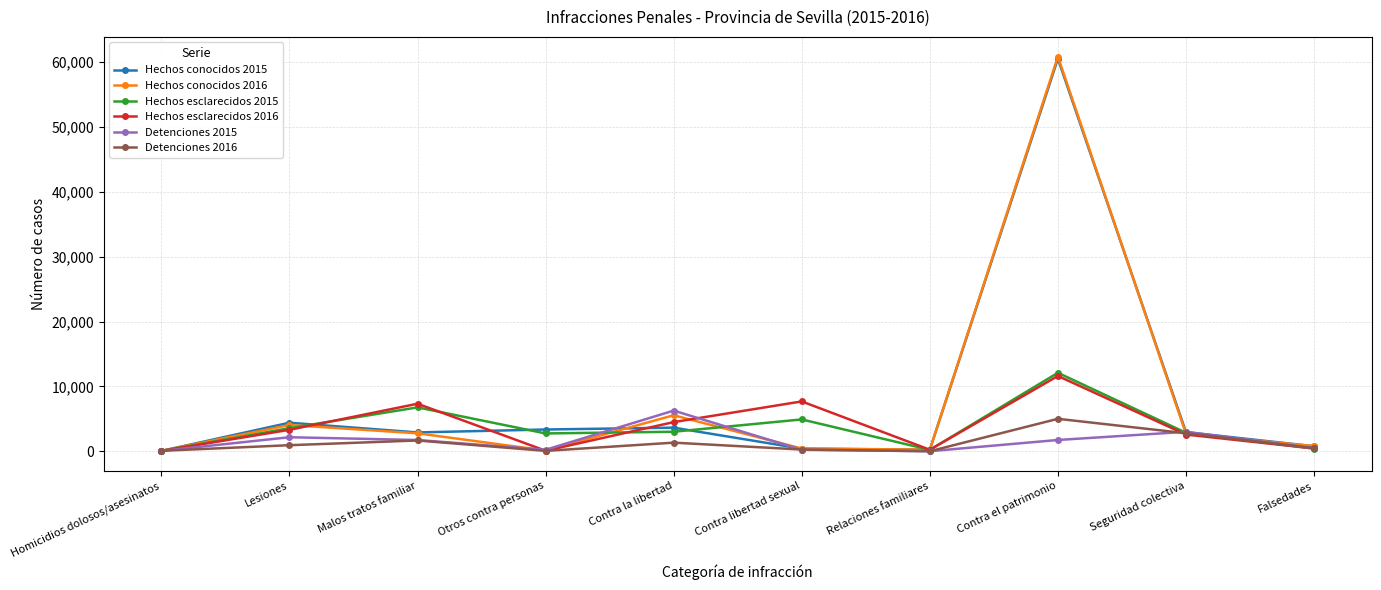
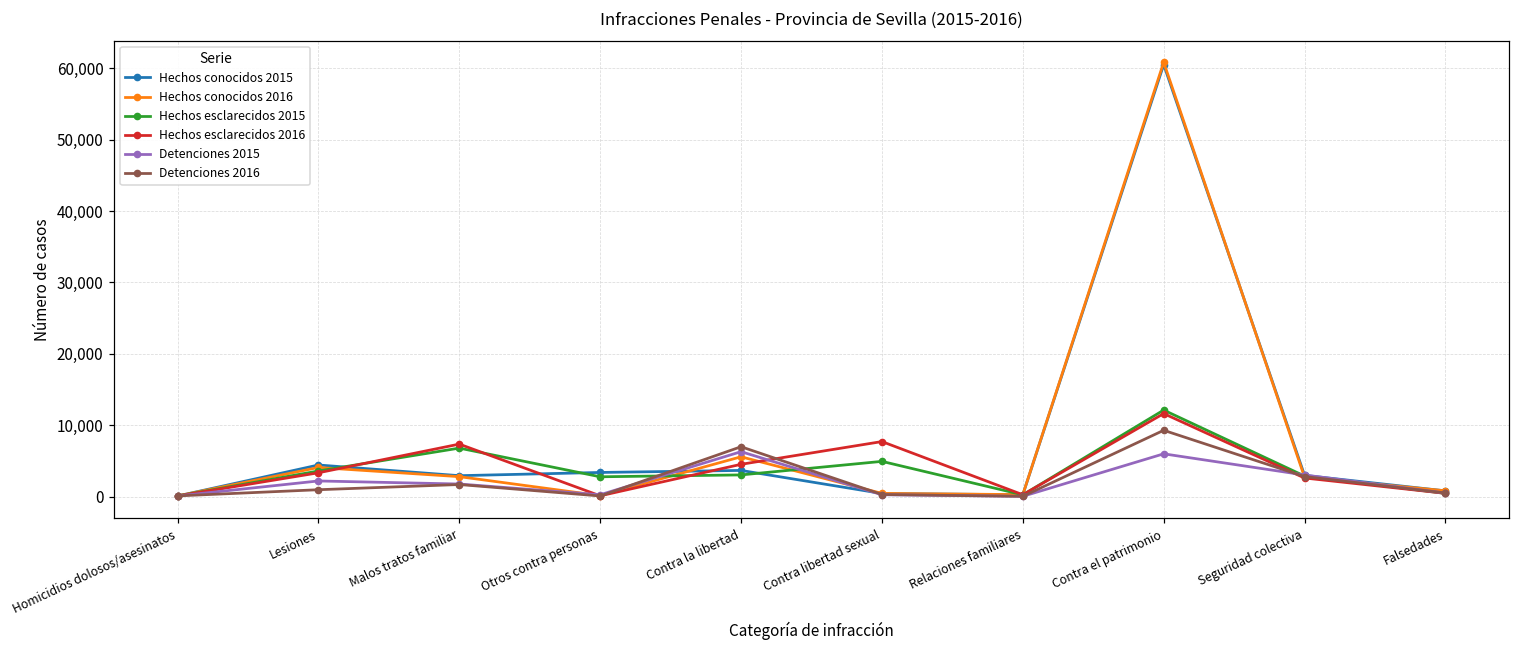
Detenciones 2016, Contra la libertad: 1,000 -> 7,000
Detenciones 2015, Contra el patrimonio: 2,000 -> 6,000
Detenciones 2016, Contra el patrimonio: 5,000 -> 9,000
